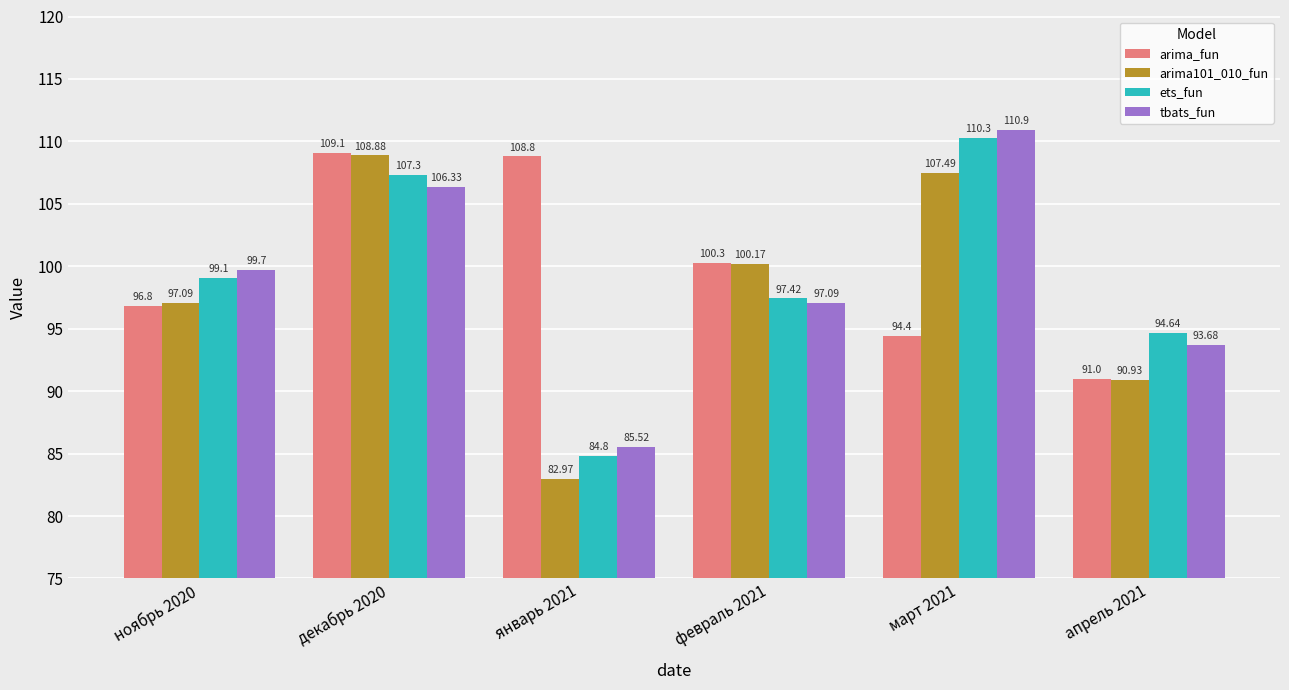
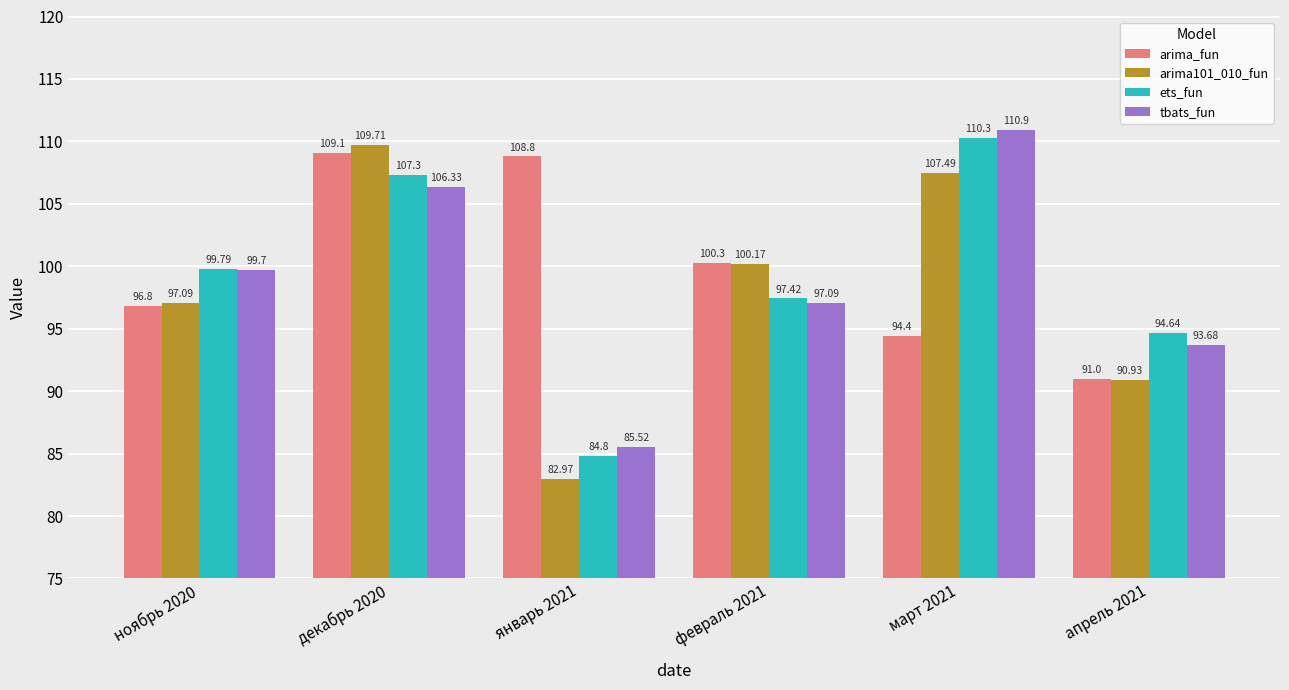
ets_fun, ноябрь 2020: 99.1 -> 99.79
arima101_010_fun, декабрь 2020: 108.88 -> 109.71
